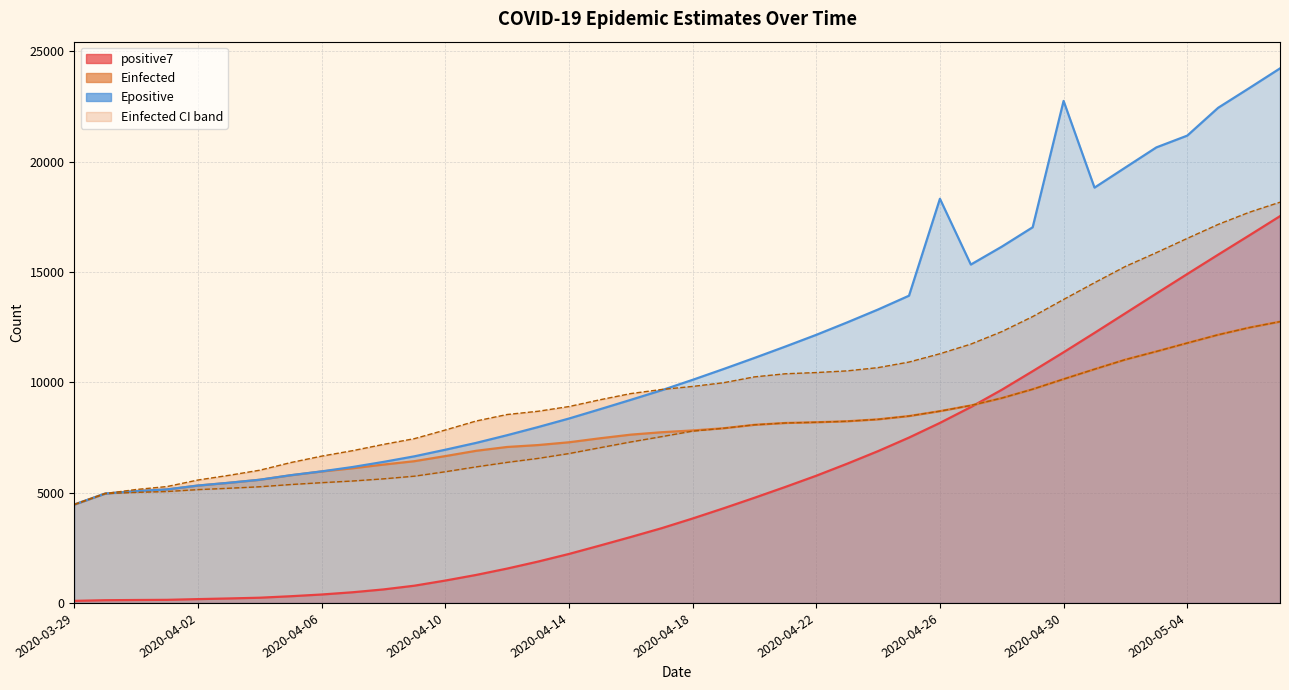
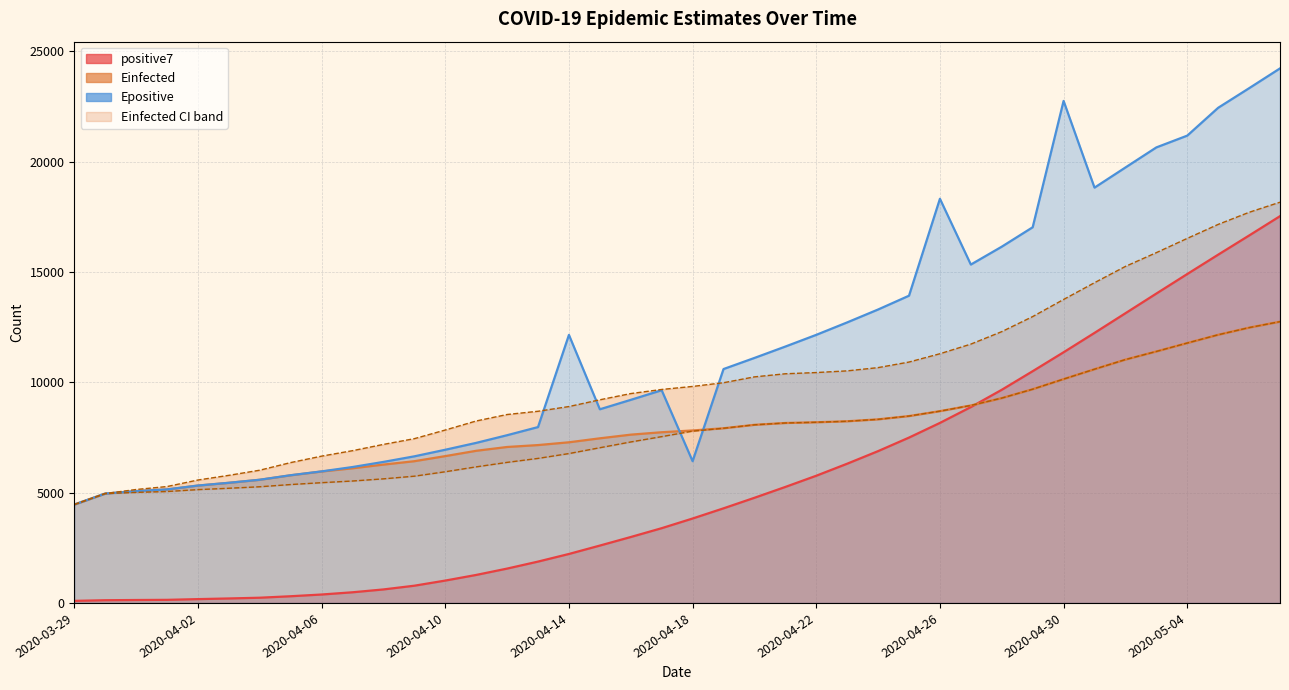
Epositive, 2020-04-14: 8400 -> 12100
Epositive, 2020-04-18: 10100 -> 6400
